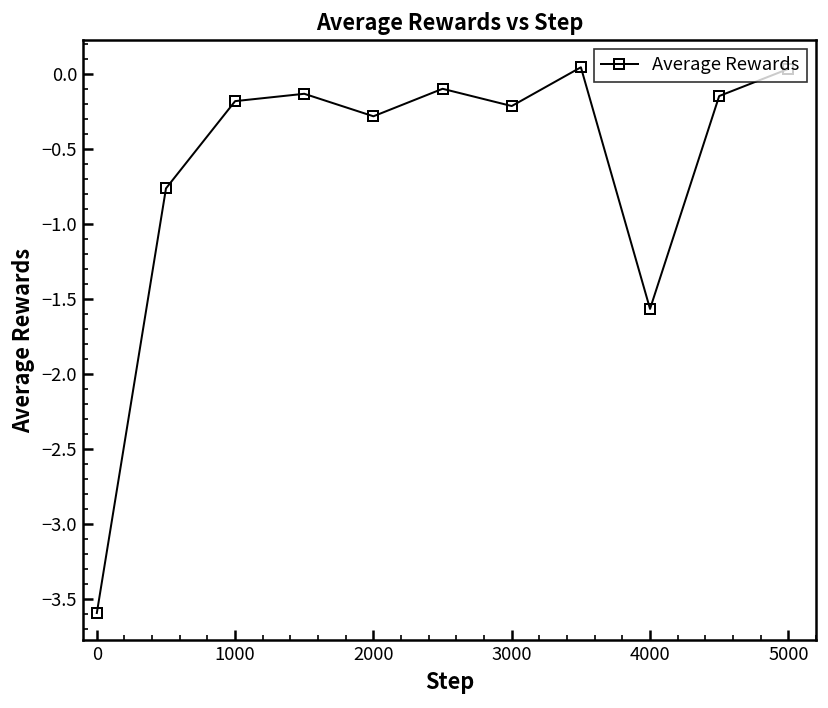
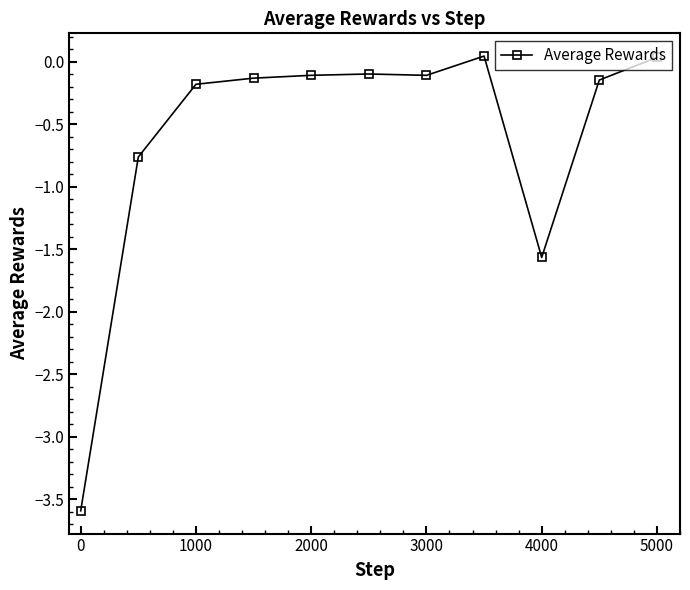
2000: -0.28 -> -0.11
3000: -0.21 -> -0.11
